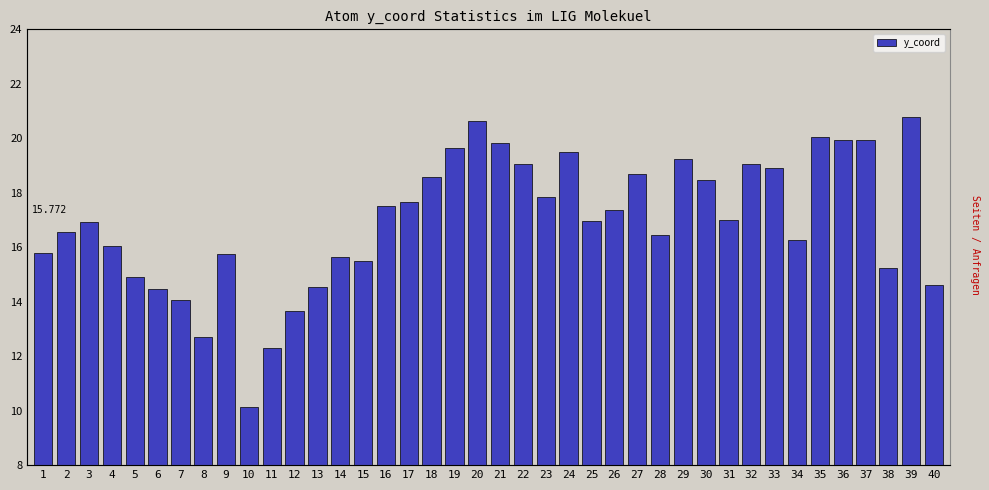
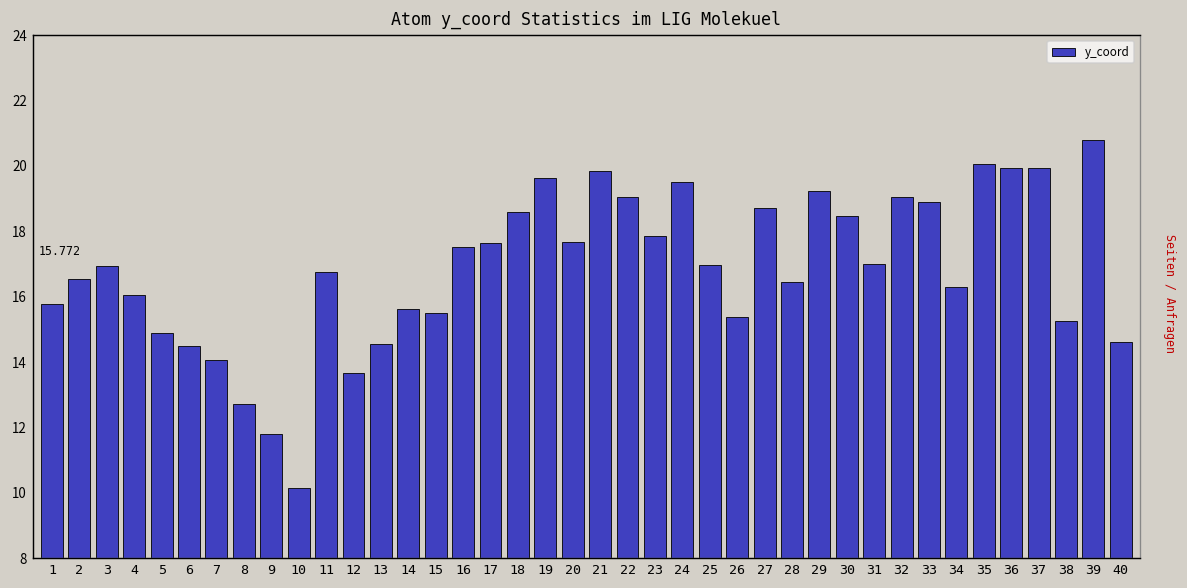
9: 15.8 -> 11.8
11: 12.3 -> 16.7
20: 20.6 -> 17.7
26: 17.4 -> 15.4
